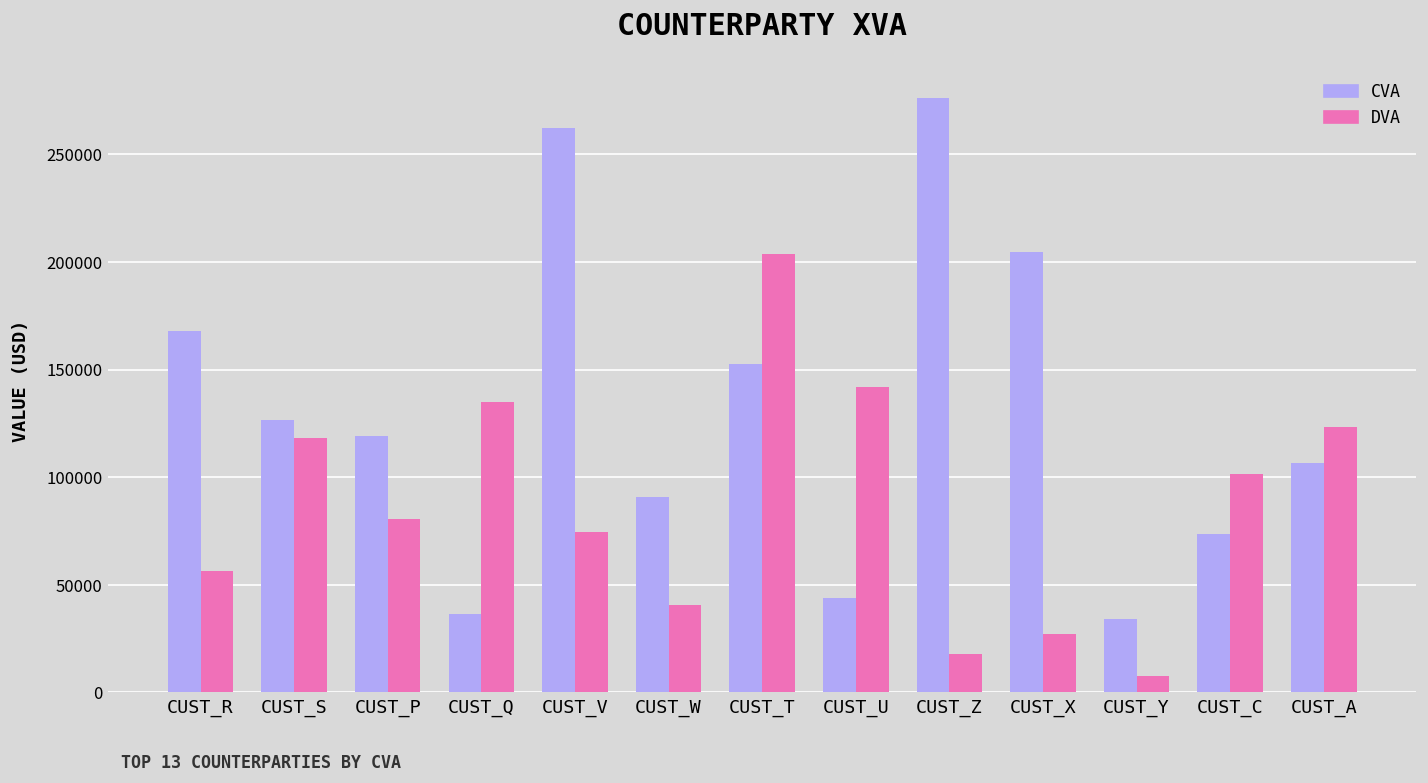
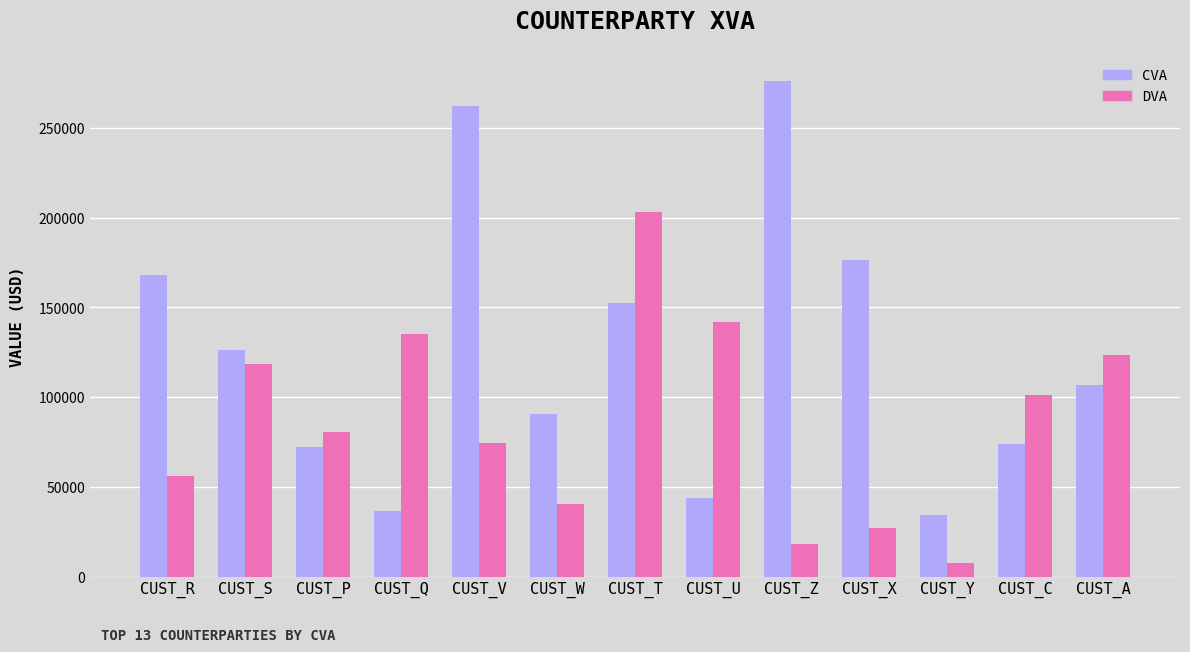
CVA, CUST_P: 119000 -> 72000
CVA, CUST_X: 205000 -> 177000
